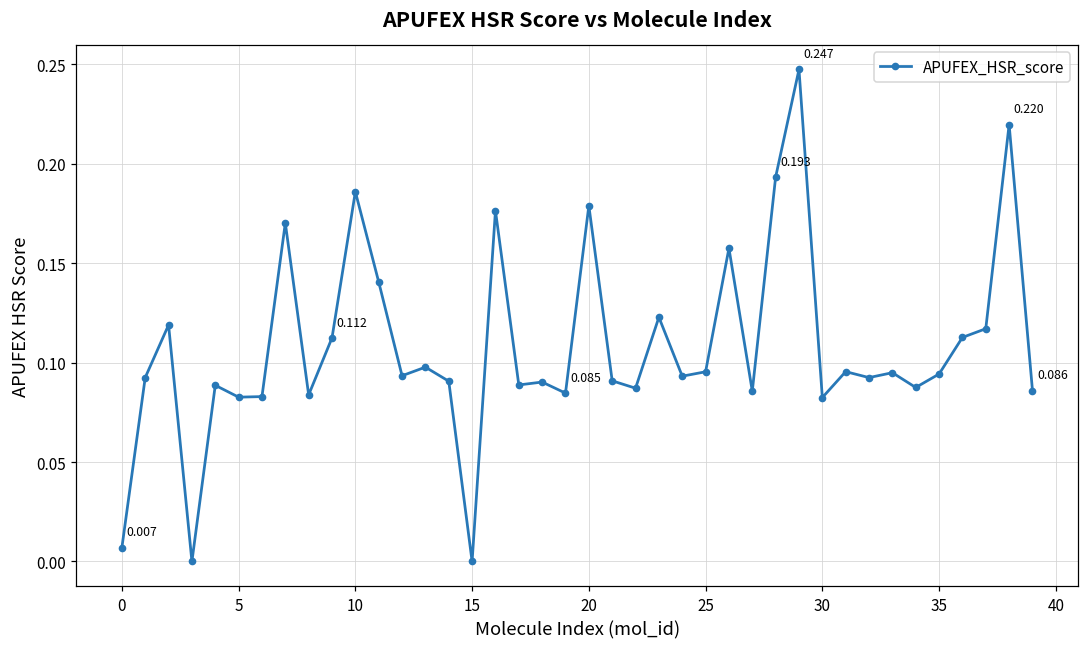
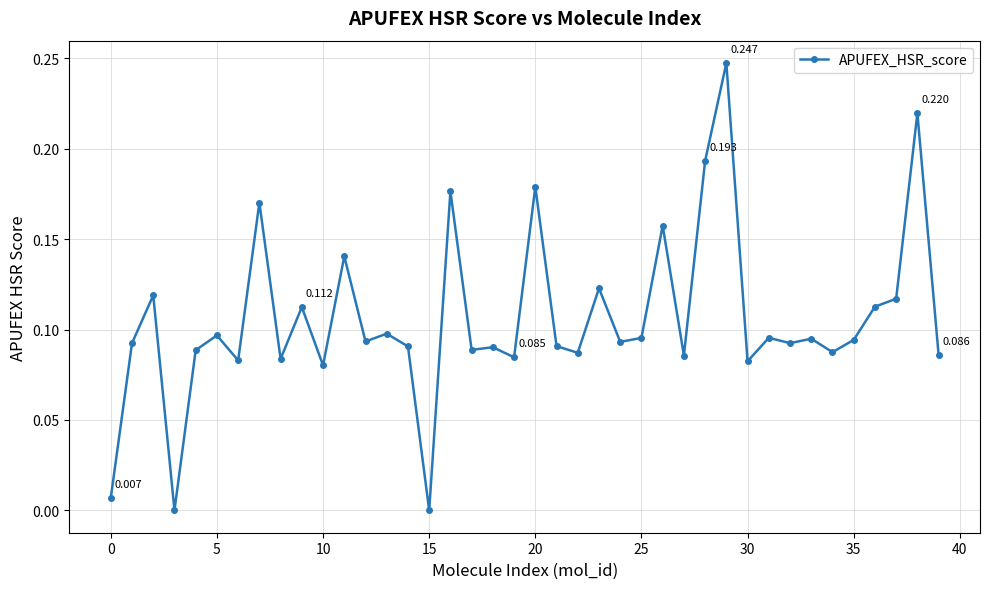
5: 0.083 -> 0.097
10: 0.186 -> 0.080
